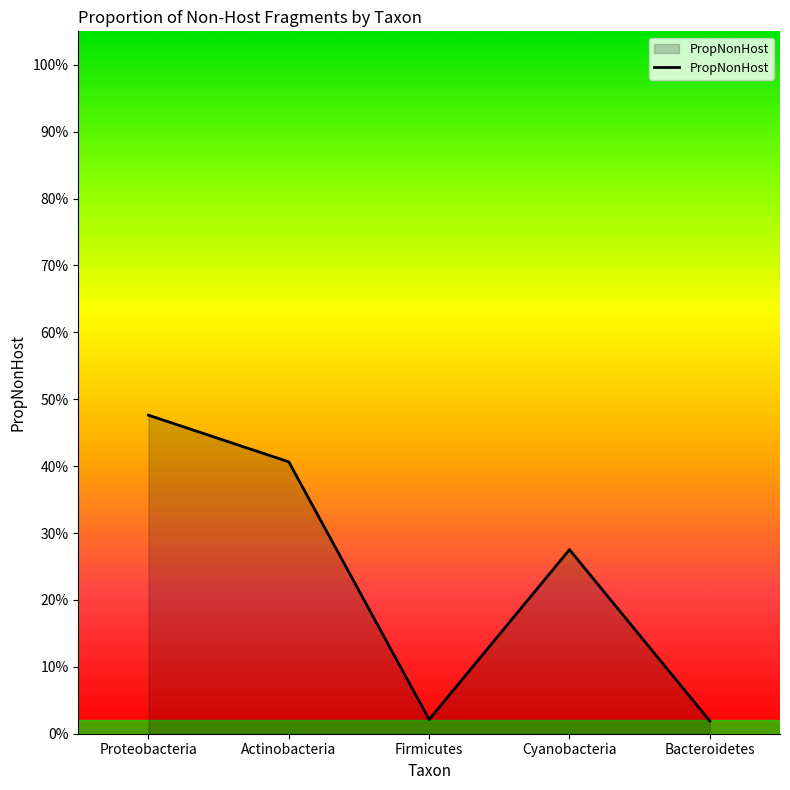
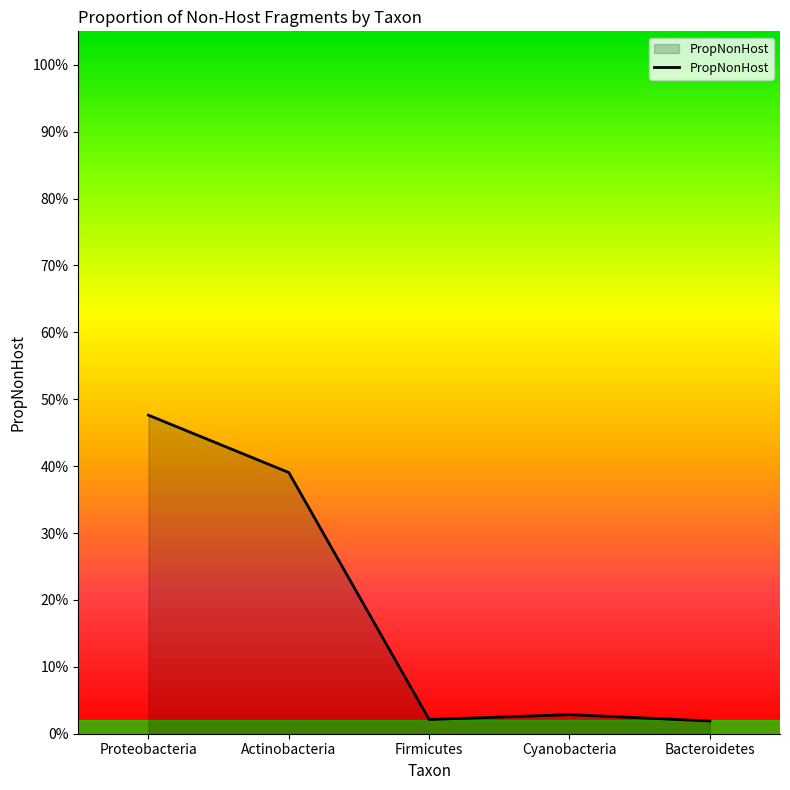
Actinobacteria: 41% -> 39%
Cyanobacteria: 28% -> 3%
